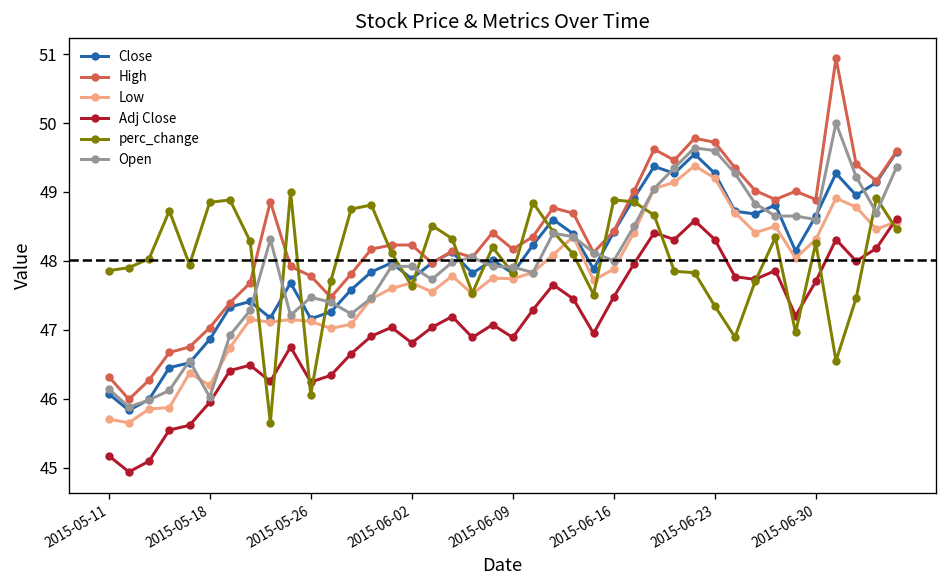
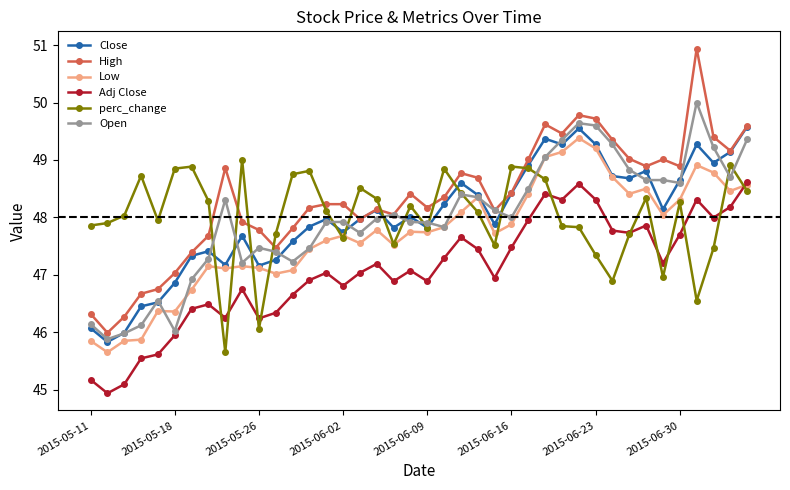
Low, 2015-05-11: 45.7 -> 45.8
Low, 2015-05-18: 46.2 -> 46.4
